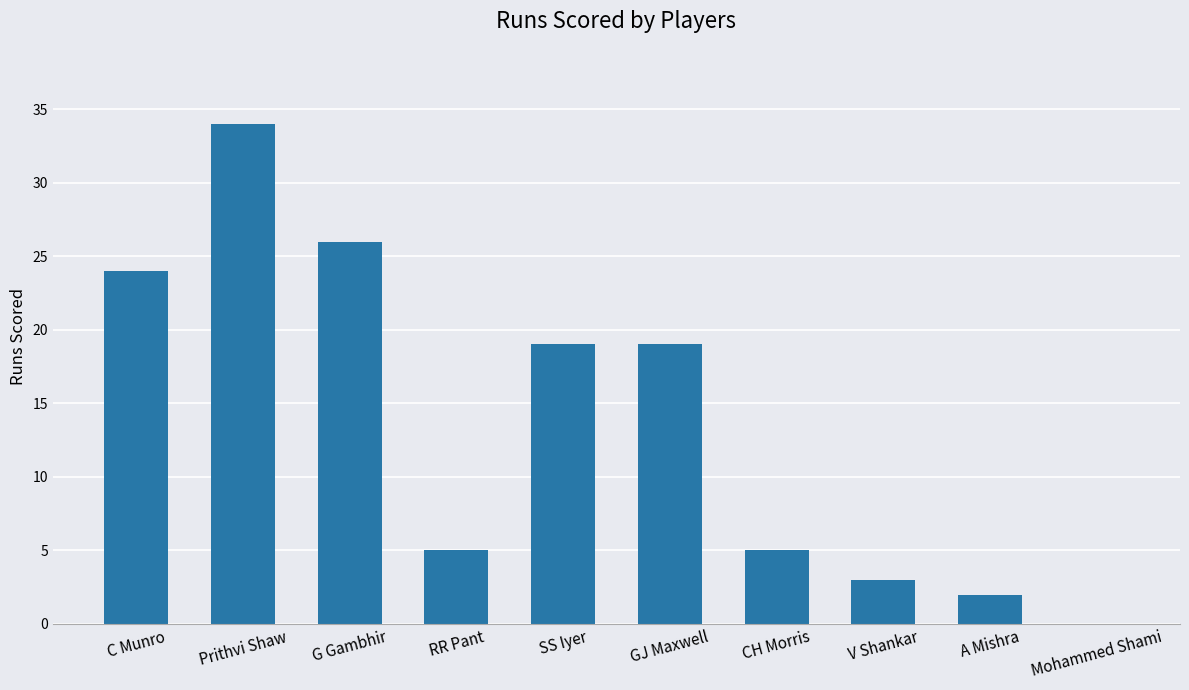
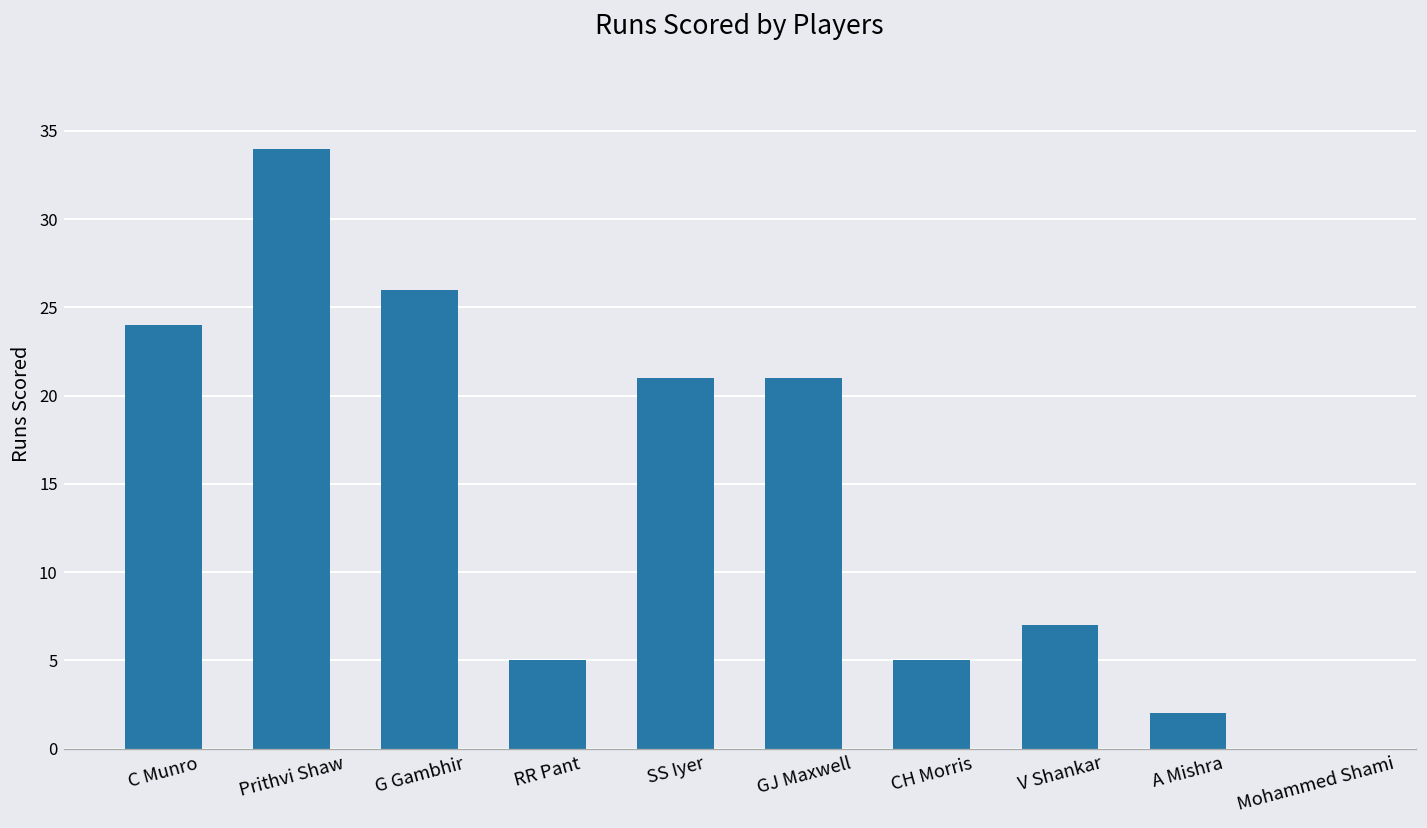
SS Iyer: 19 -> 21
GJ Maxwell: 19 -> 21
V Shankar: 3 -> 7
